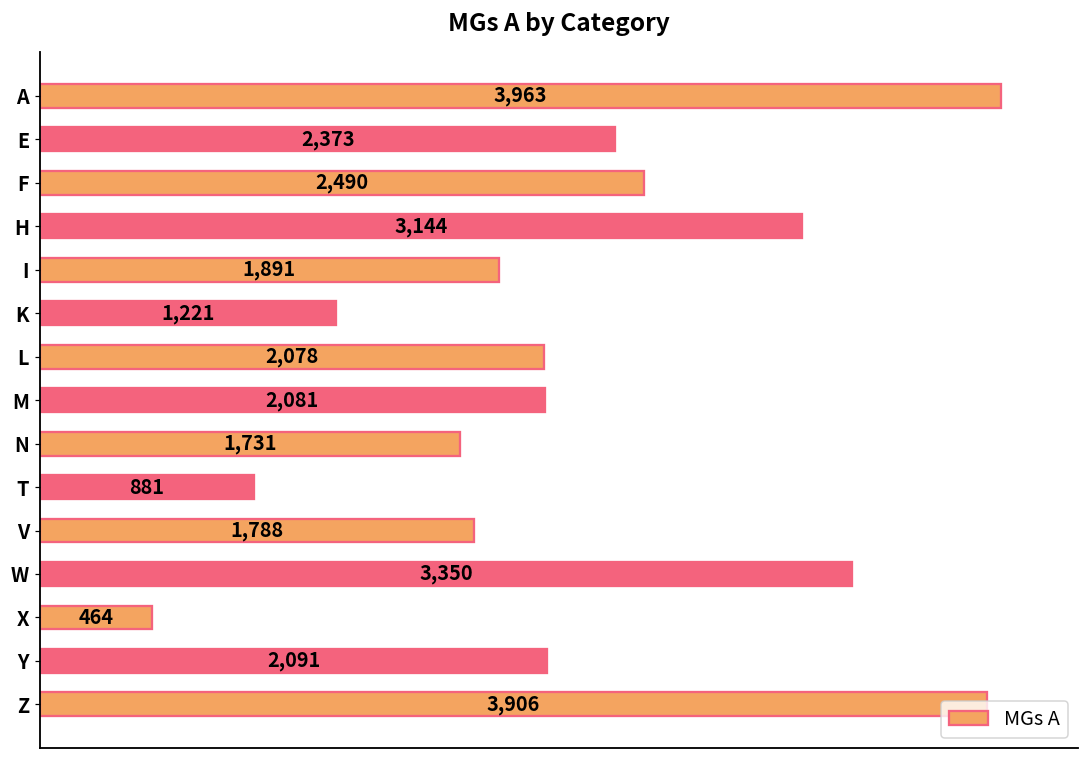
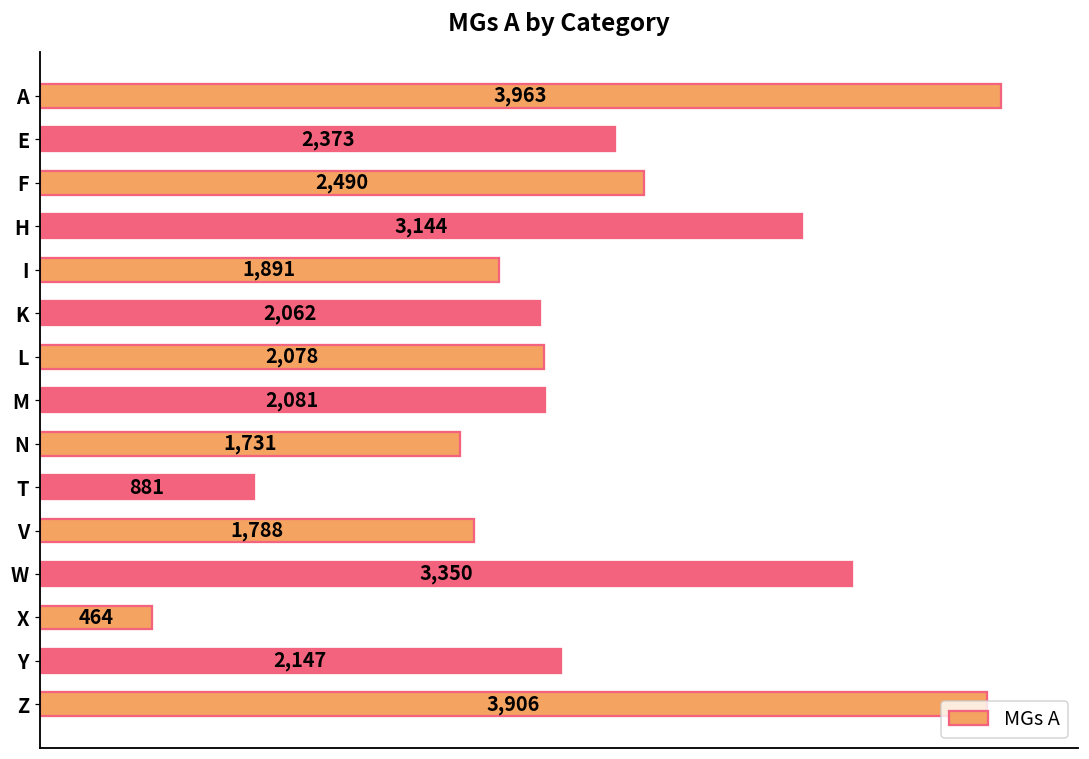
K: 1,221 -> 2,062
Y: 2,091 -> 2,147
